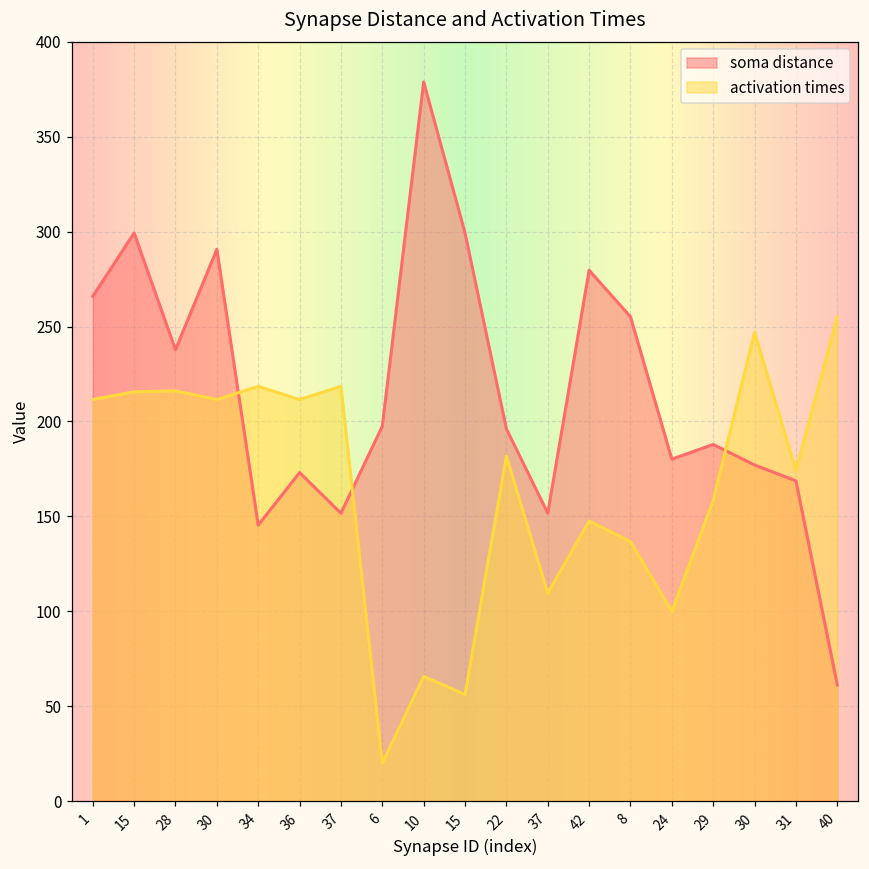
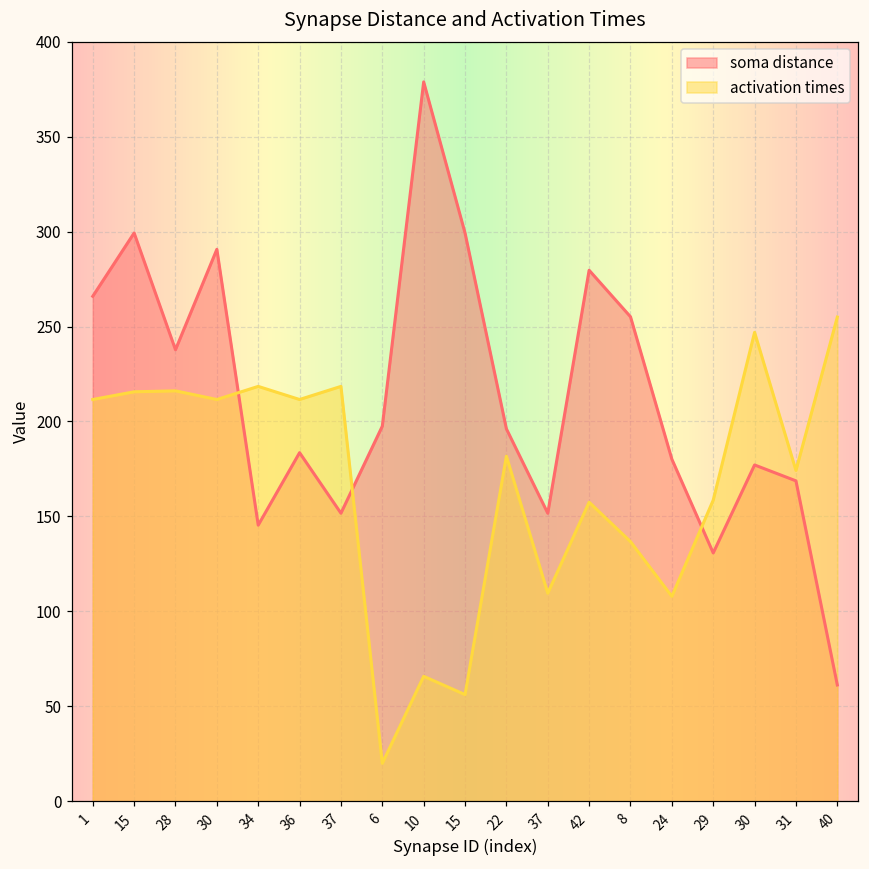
soma distance, 36: 173 -> 184
activation times, 42: 148 -> 157
activation times, 24: 100 -> 108
soma distance, 29: 188 -> 131
